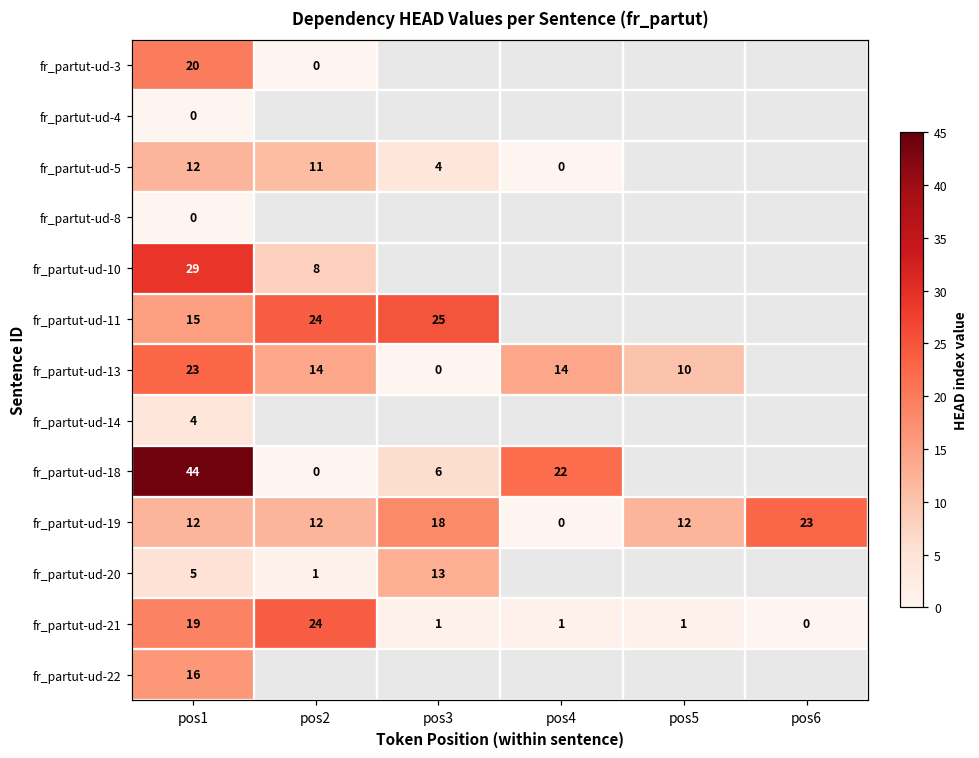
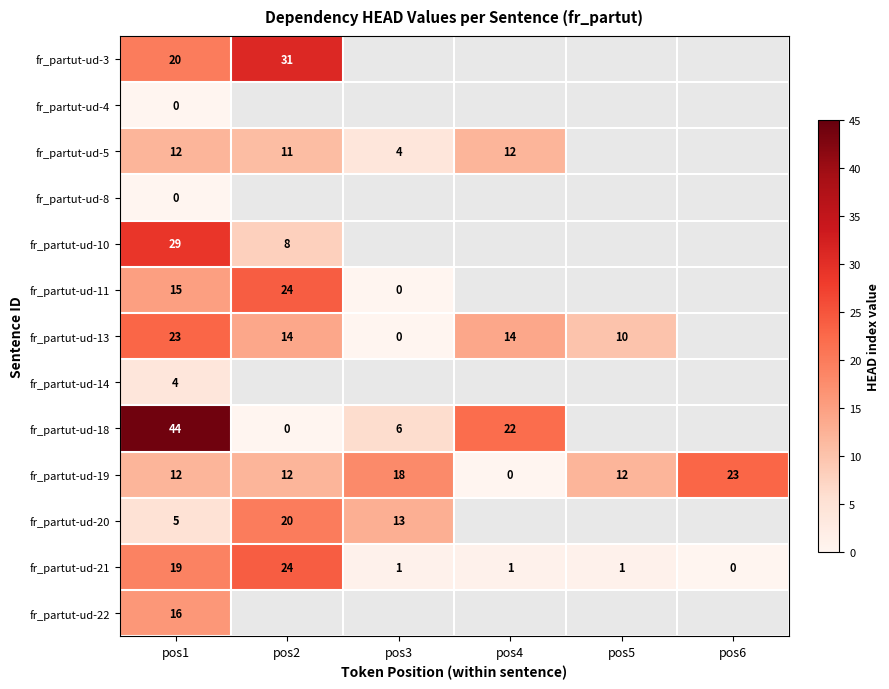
fr_partut-ud-3, pos2: 0 -> 31
fr_partut-ud-5, pos4: 0 -> 12
fr_partut-ud-11, pos3: 25 -> 0
fr_partut-ud-20, pos2: 1 -> 20
